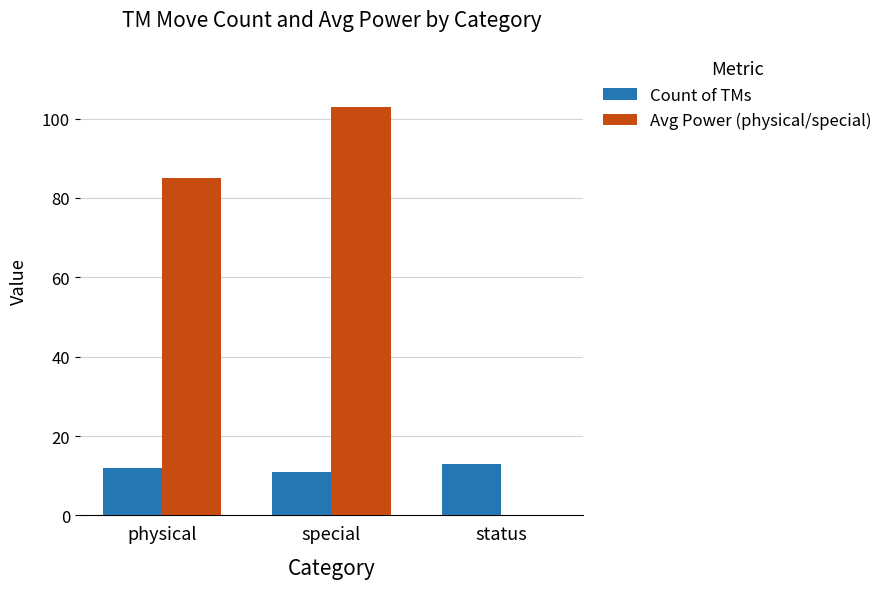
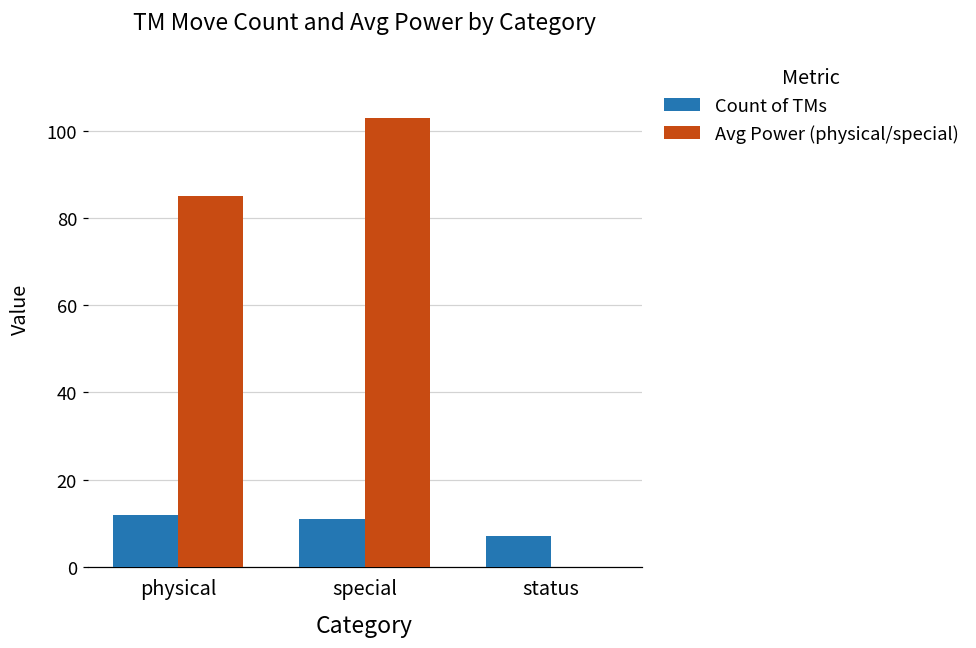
Count of TMs, status: 13 -> 7
